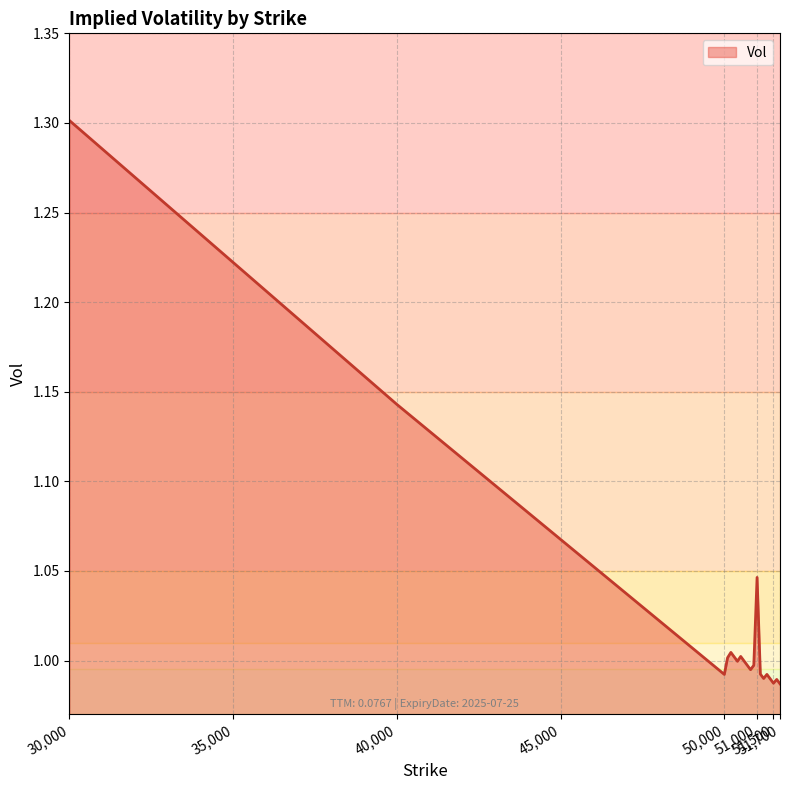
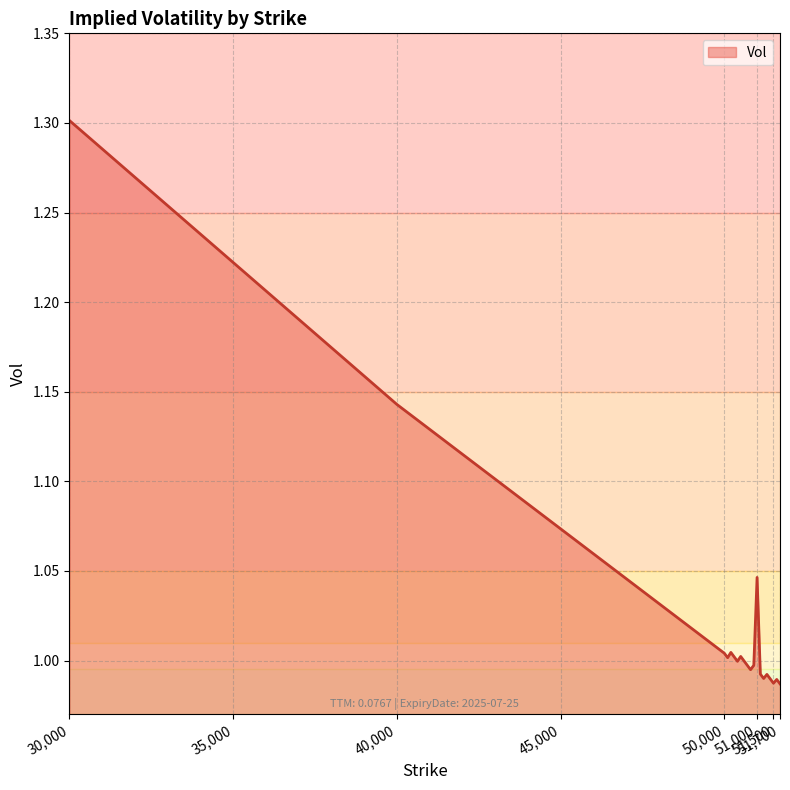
50,000: 0.992 -> 1.004
